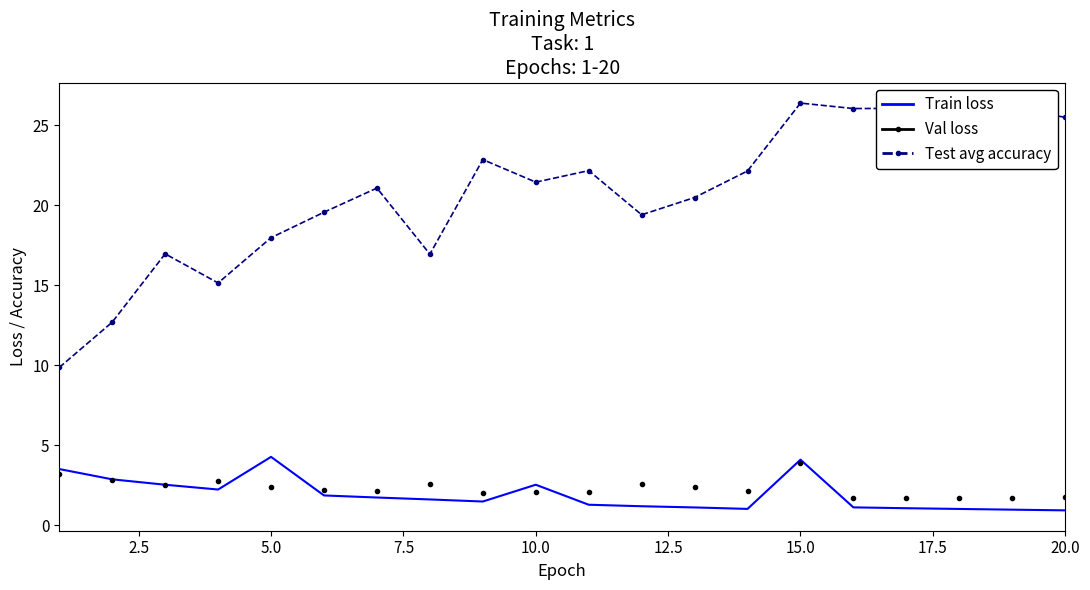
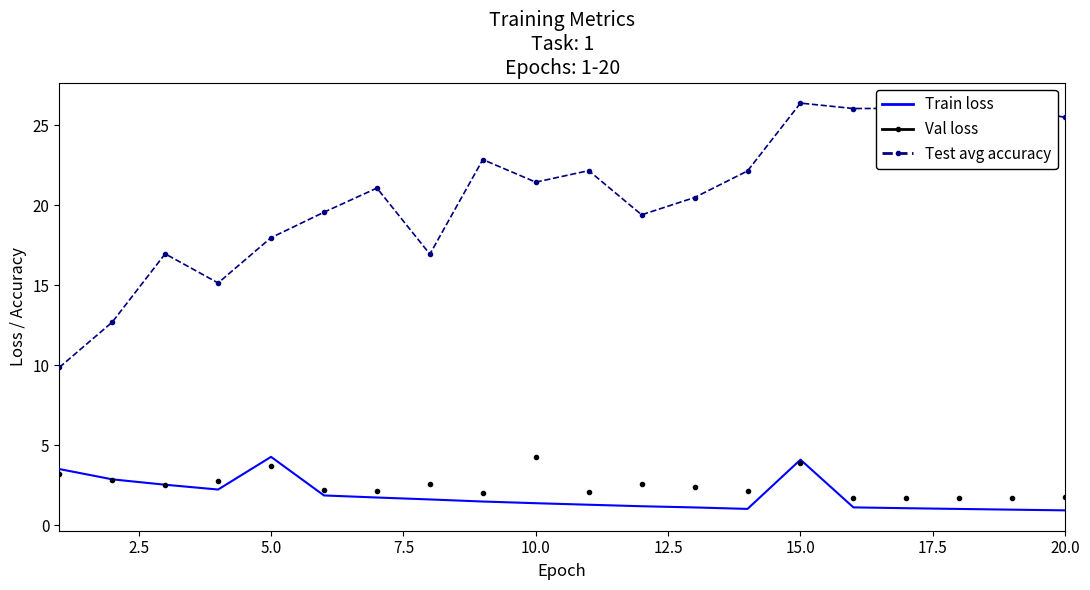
Val loss, 5.0: 2.4 -> 3.7
Train loss, 10.0: 2.5 -> 1.4
Val loss, 10.0: 2.1 -> 4.3
